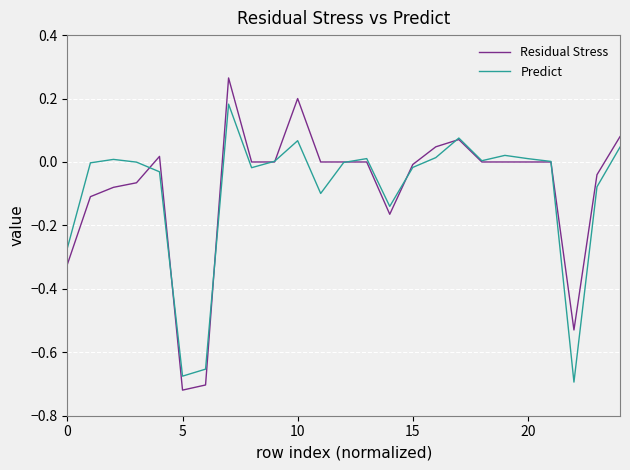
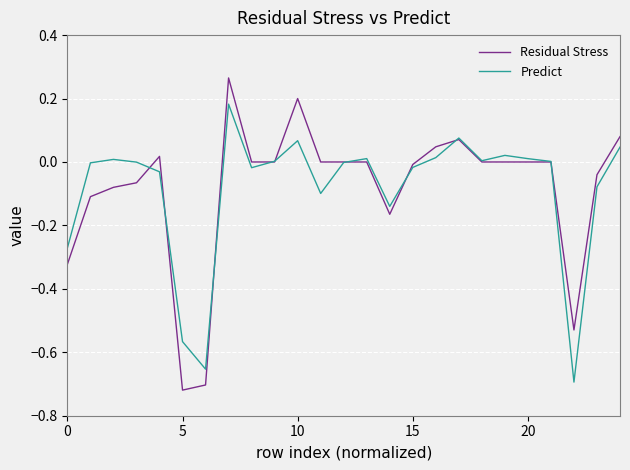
Predict, 5: -0.68 -> -0.57
